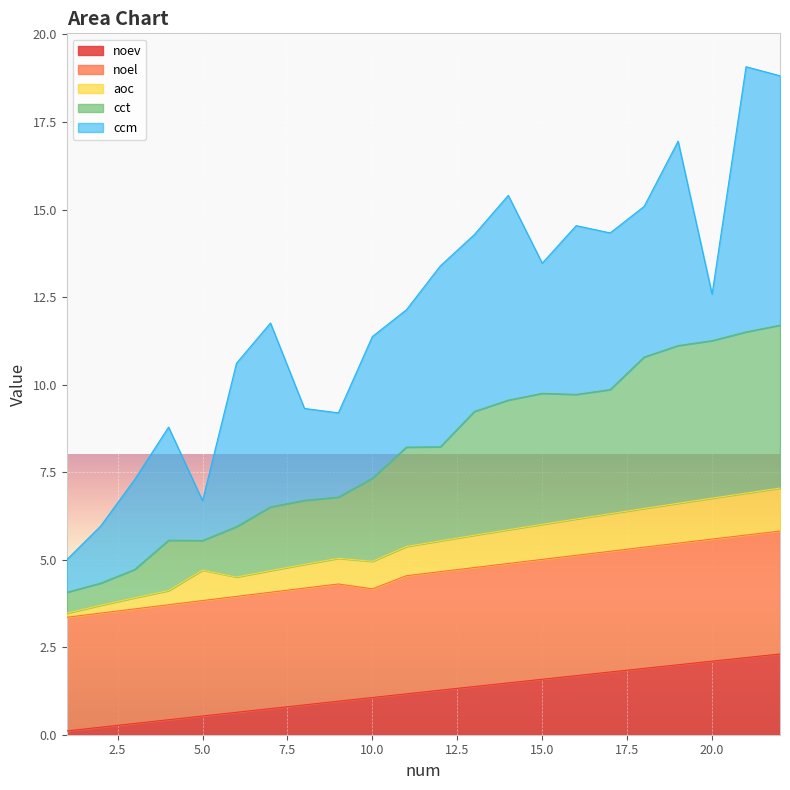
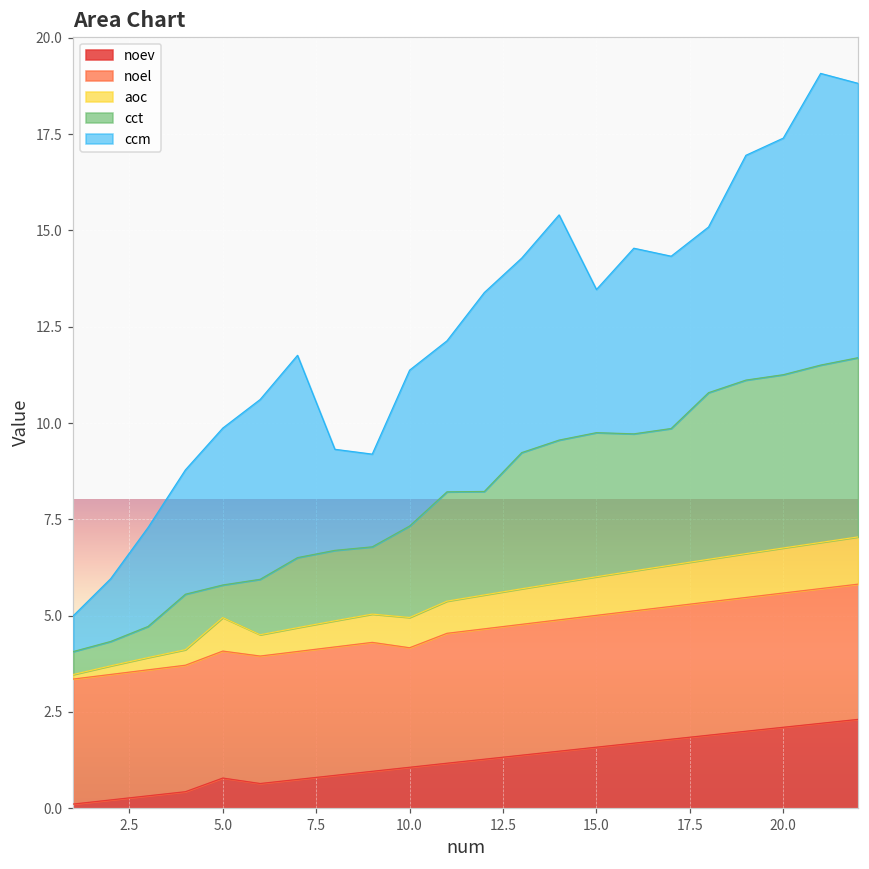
noev, 5.0: 0.5 -> 0.8
ccm, 5.0: 1.1 -> 4.1
ccm, 20.0: 1.3 -> 6.1
